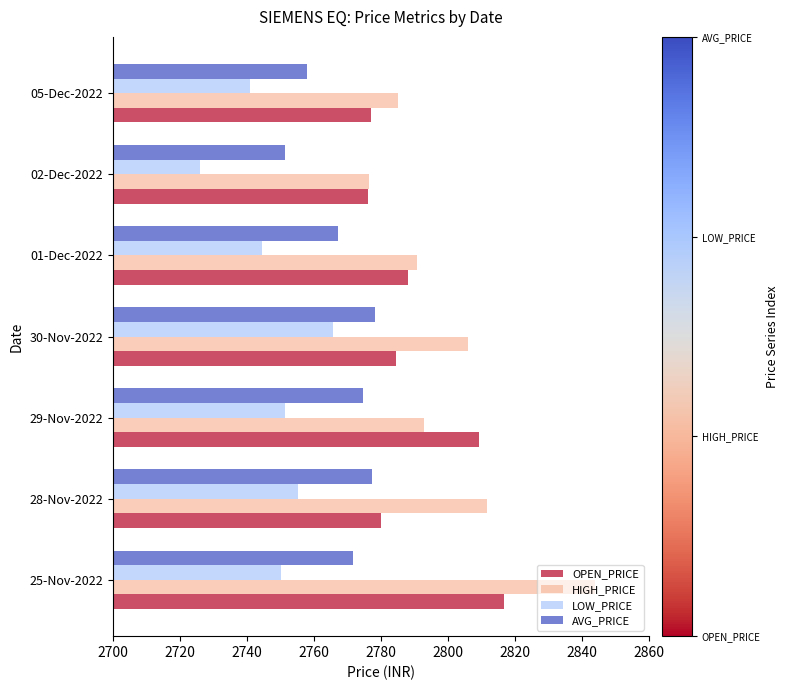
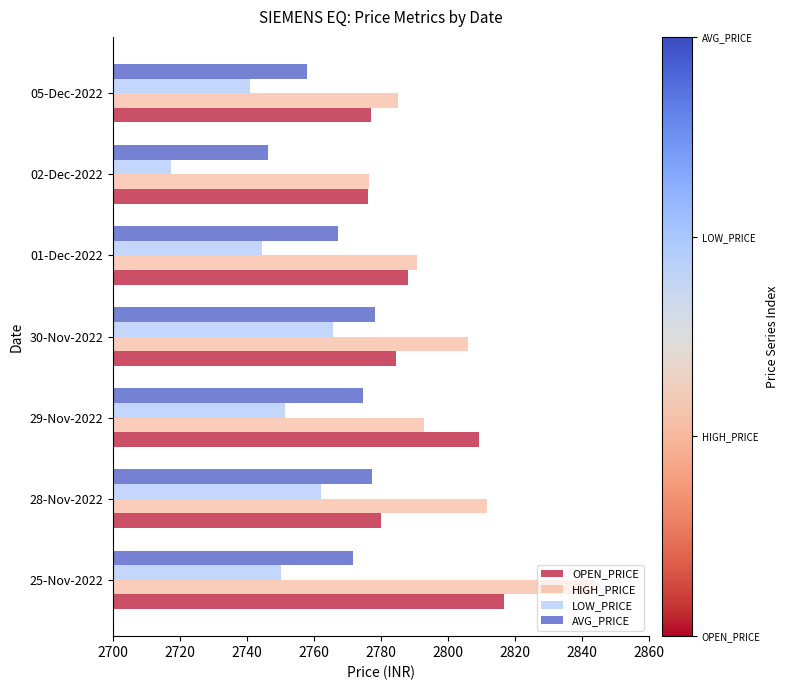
AVG_PRICE, 02-Dec-2022: 2751 -> 2746
LOW_PRICE, 02-Dec-2022: 2726 -> 2717
LOW_PRICE, 28-Nov-2022: 2755 -> 2762
